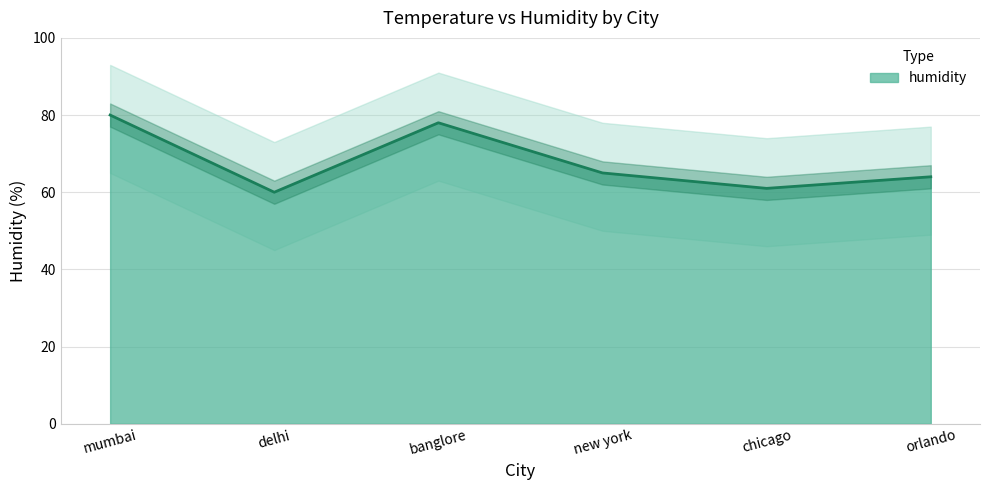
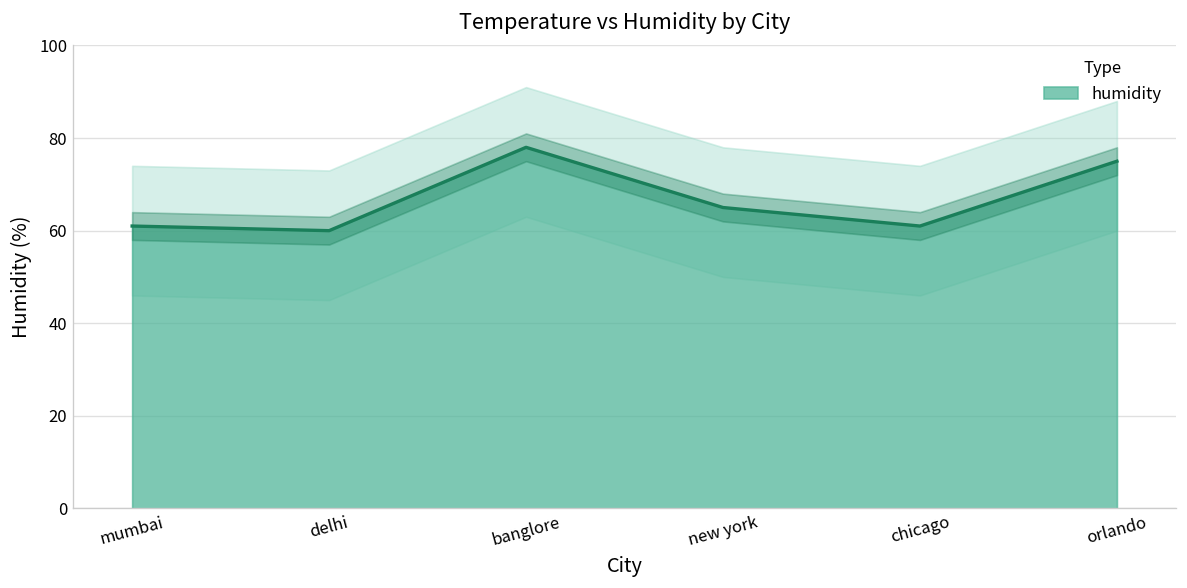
humidity, mumbai: 80 -> 61
humidity, orlando: 64 -> 75
